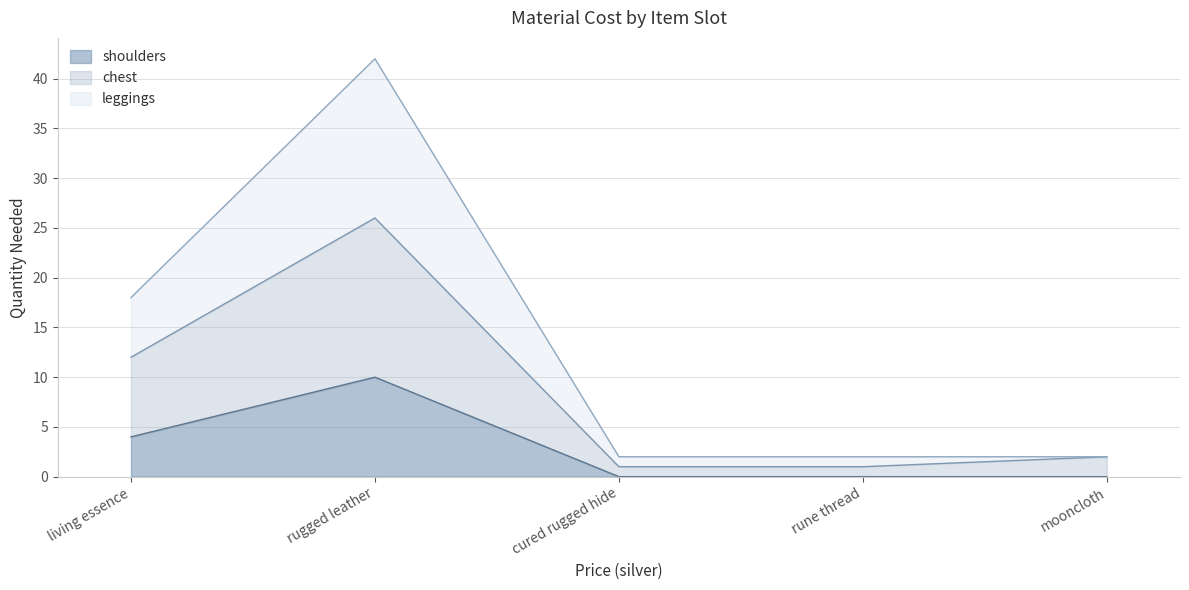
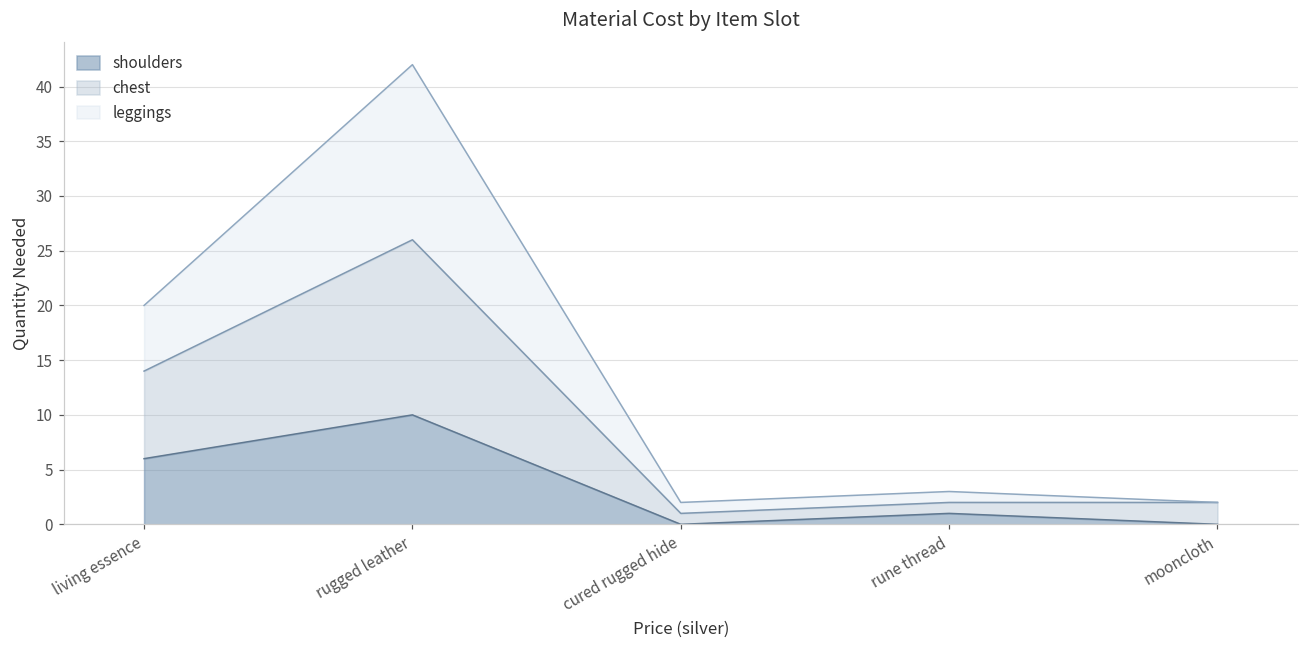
shoulders, living essence: 4 -> 6
shoulders, rune thread: 0 -> 1
